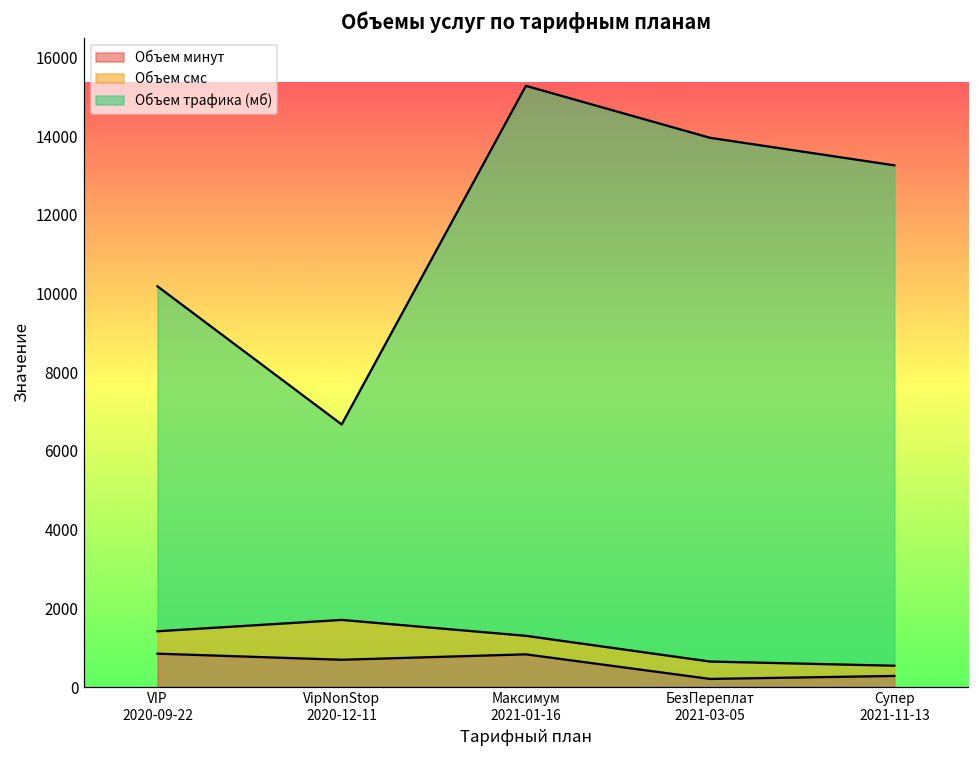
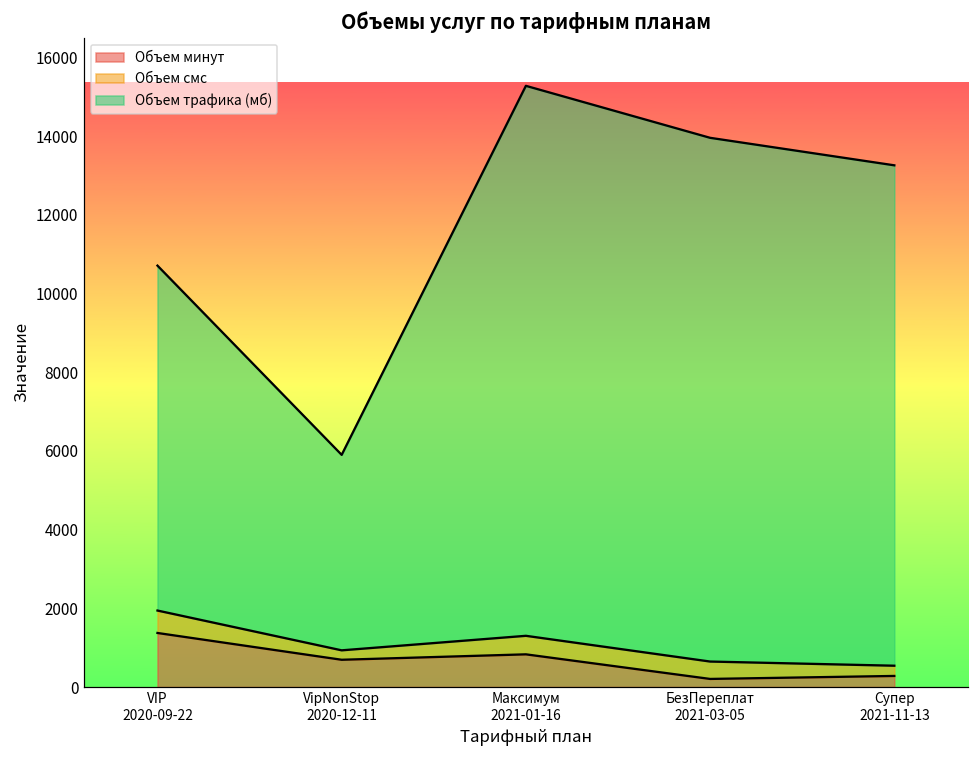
Объем минут, VIP 2020-09-22: 800 -> 1400
Объем смс, VipNonStop 2020-12-11: 1000 -> 200
